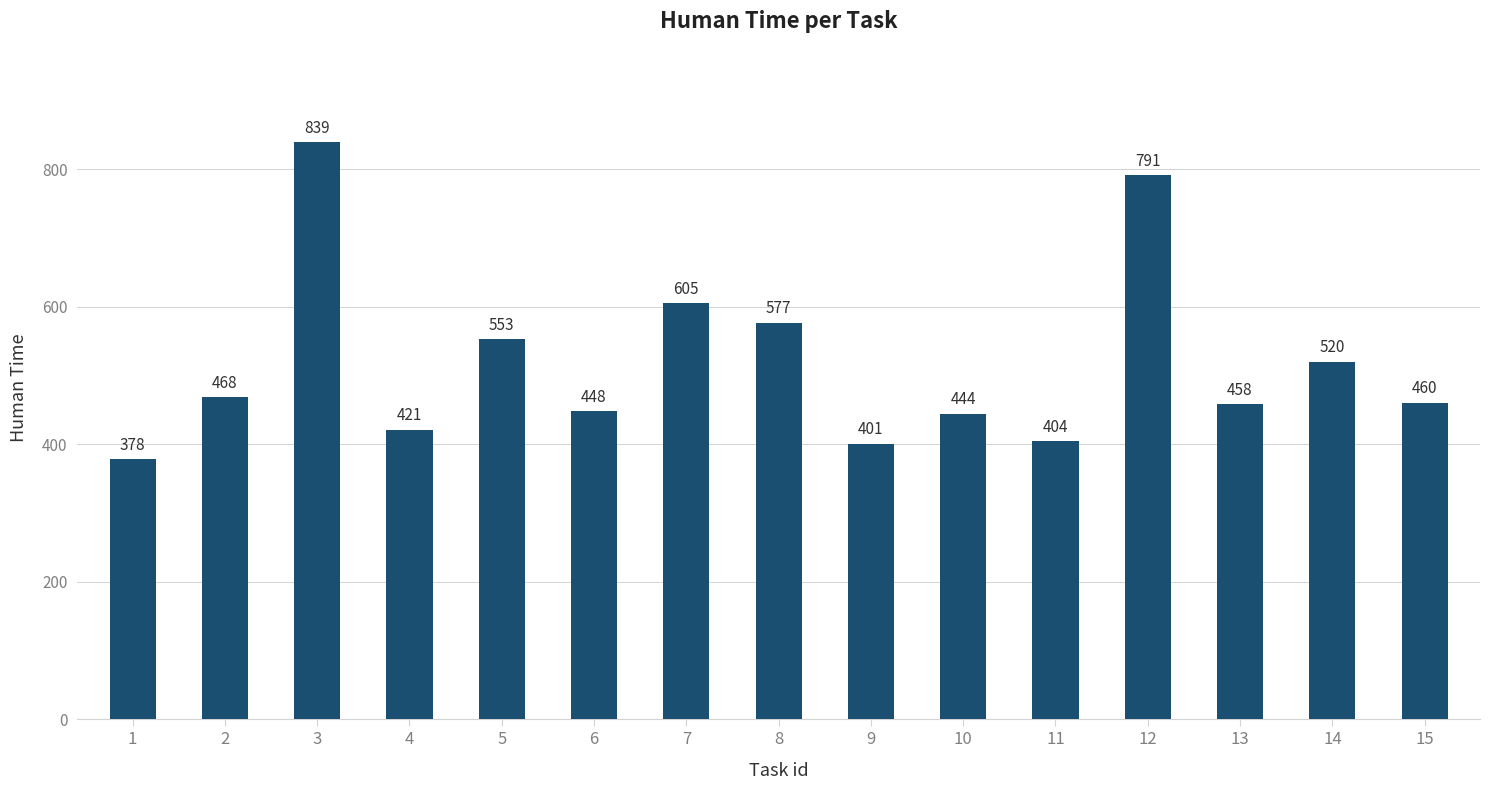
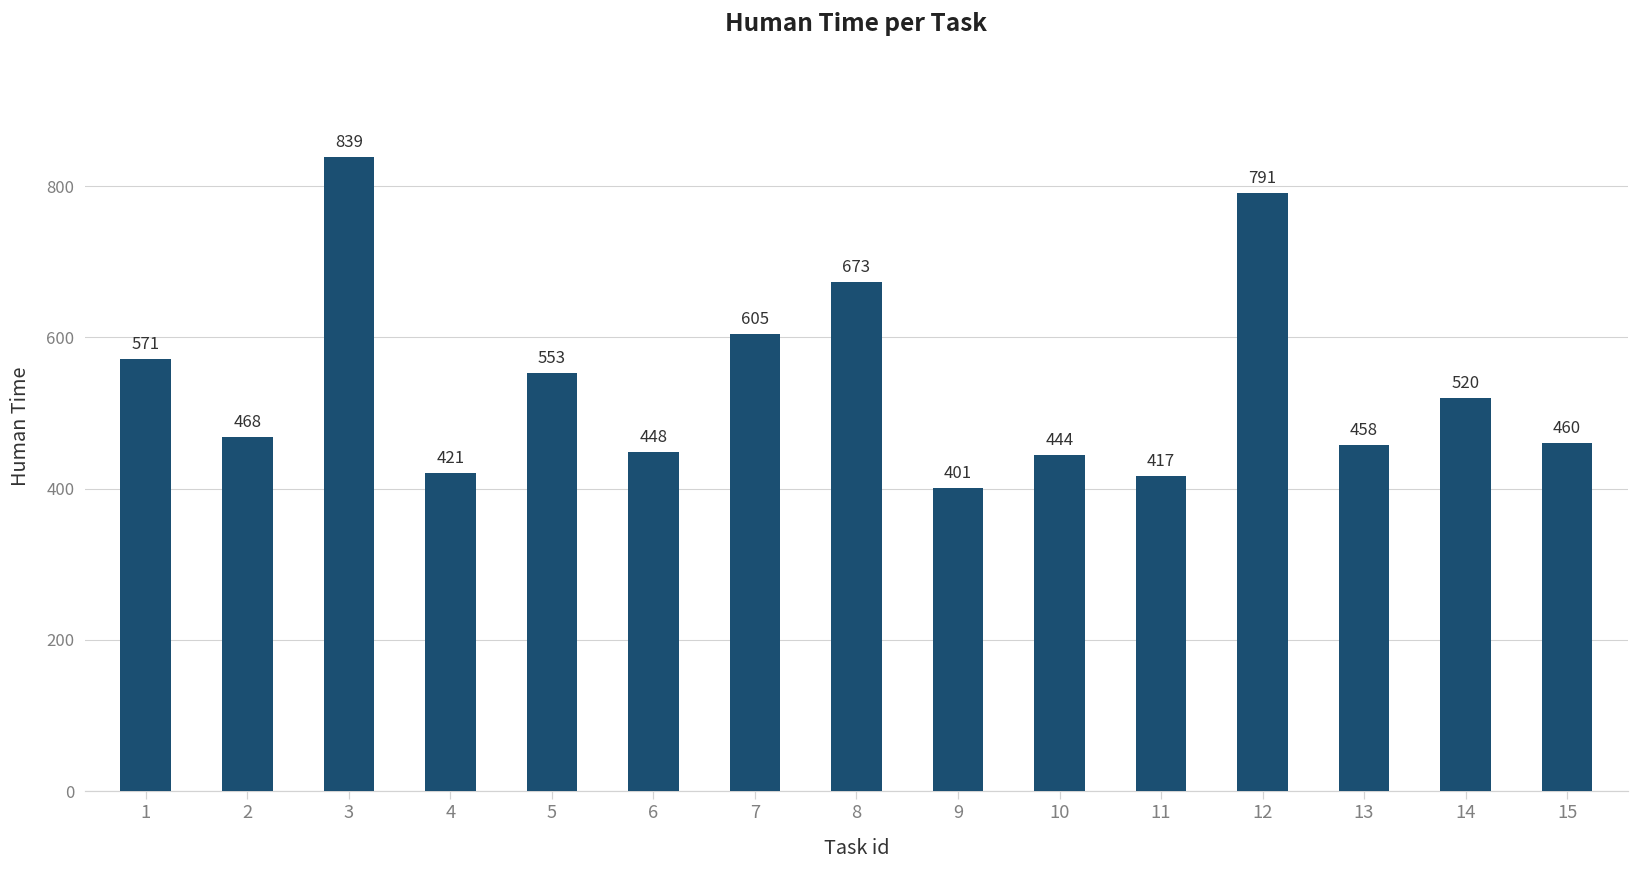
1: 378 -> 571
8: 577 -> 673
11: 404 -> 417
